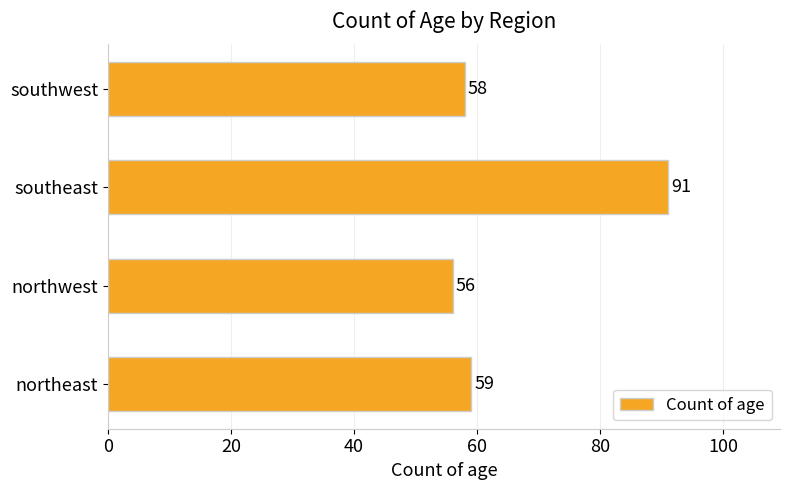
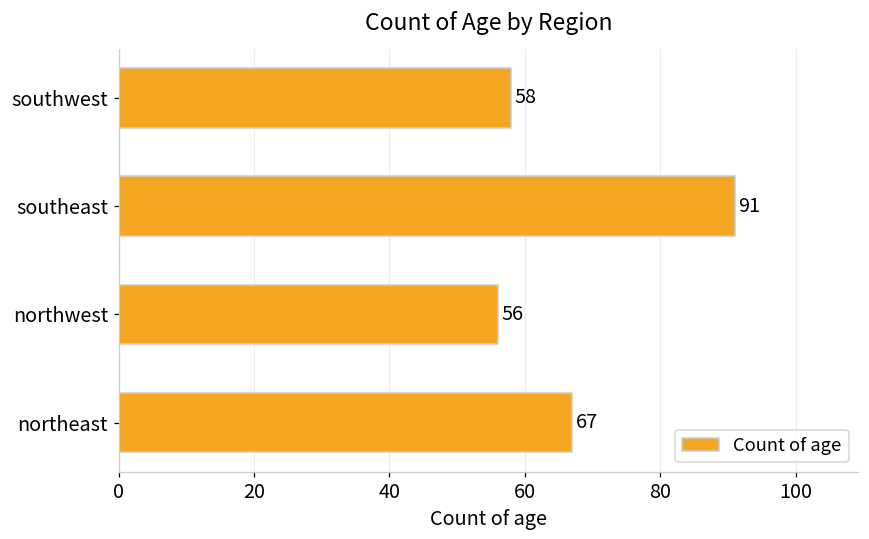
northeast: 59 -> 67
